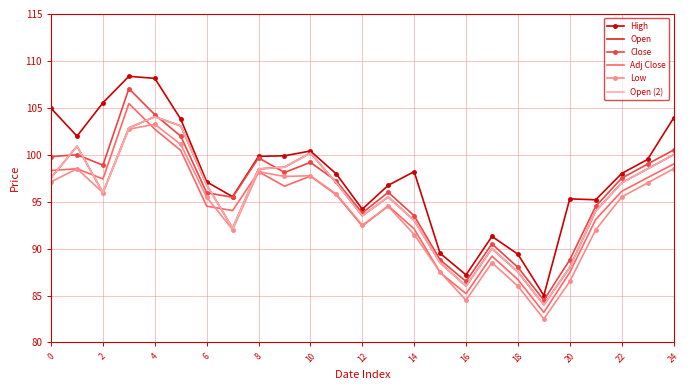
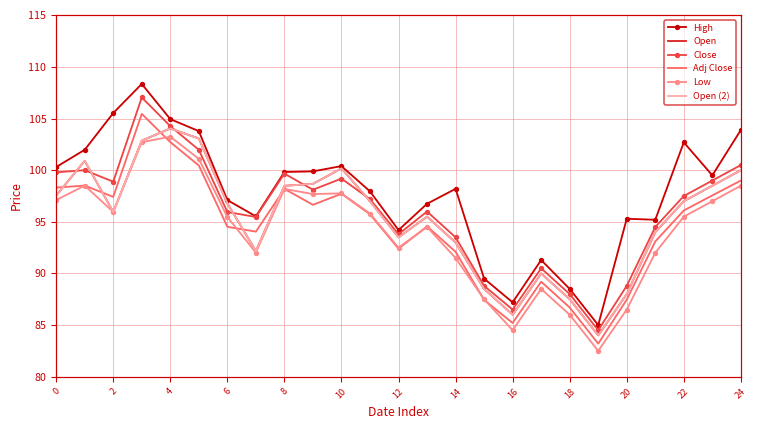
High, 0: 105 -> 100
High, 4: 108 -> 105
High, 18: 89.4 -> 88.5
High, 22: 98 -> 103
